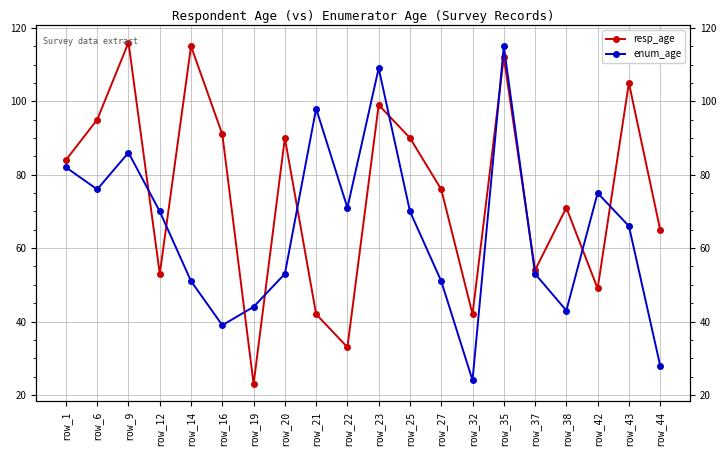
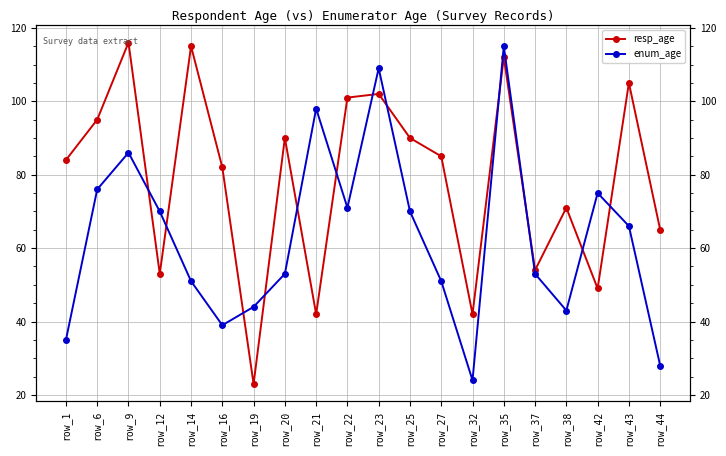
enum_age, row_1: 82 -> 35
resp_age, row_16: 91 -> 82
resp_age, row_22: 33 -> 101
resp_age, row_23: 99 -> 102
resp_age, row_27: 76 -> 85
